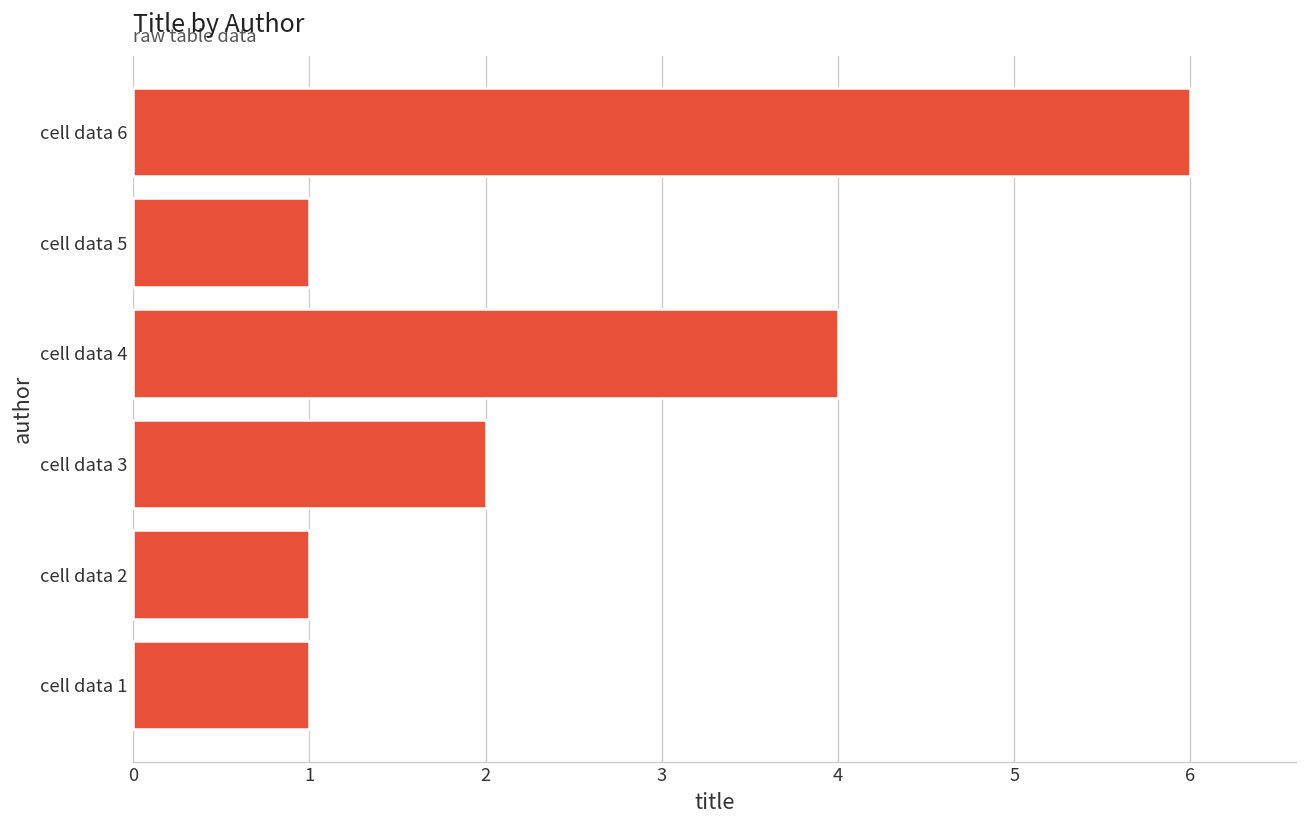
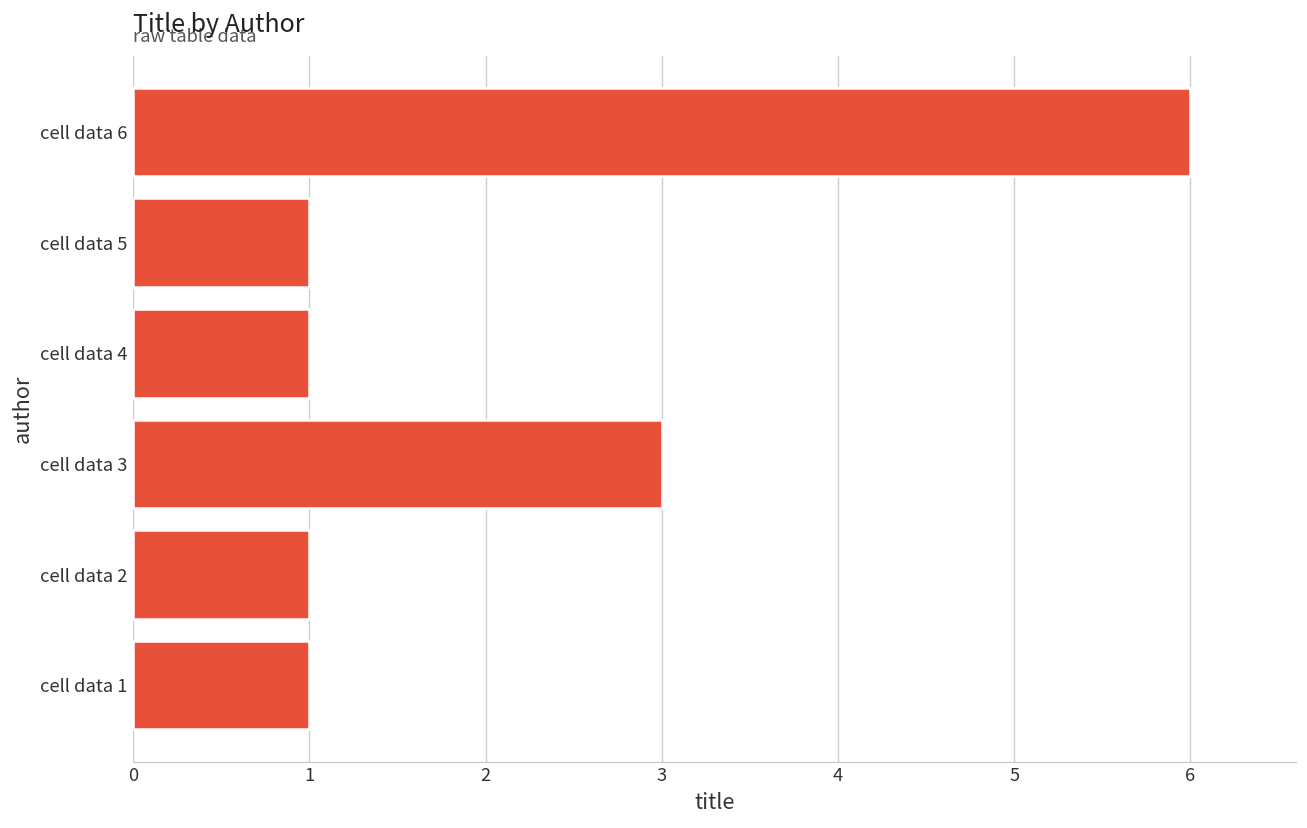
cell data 4: 4 -> 1
cell data 3: 2 -> 3
